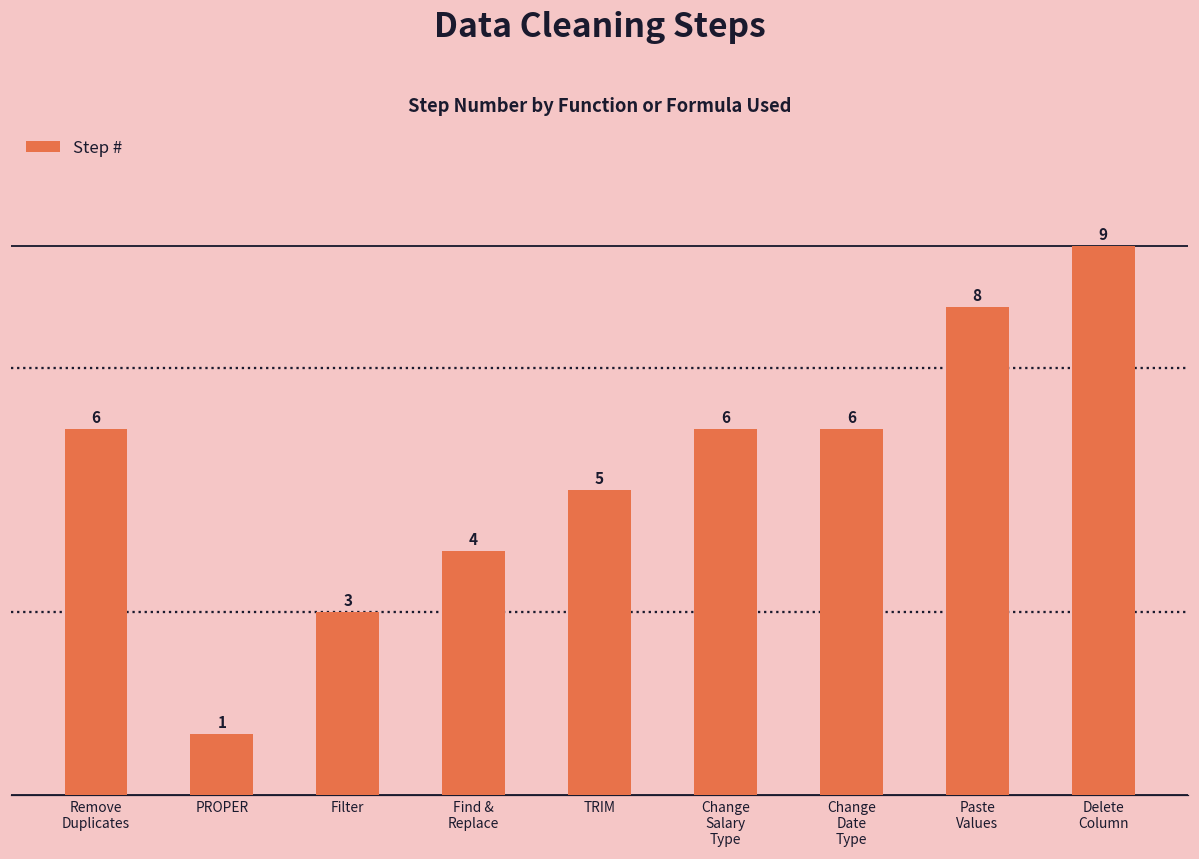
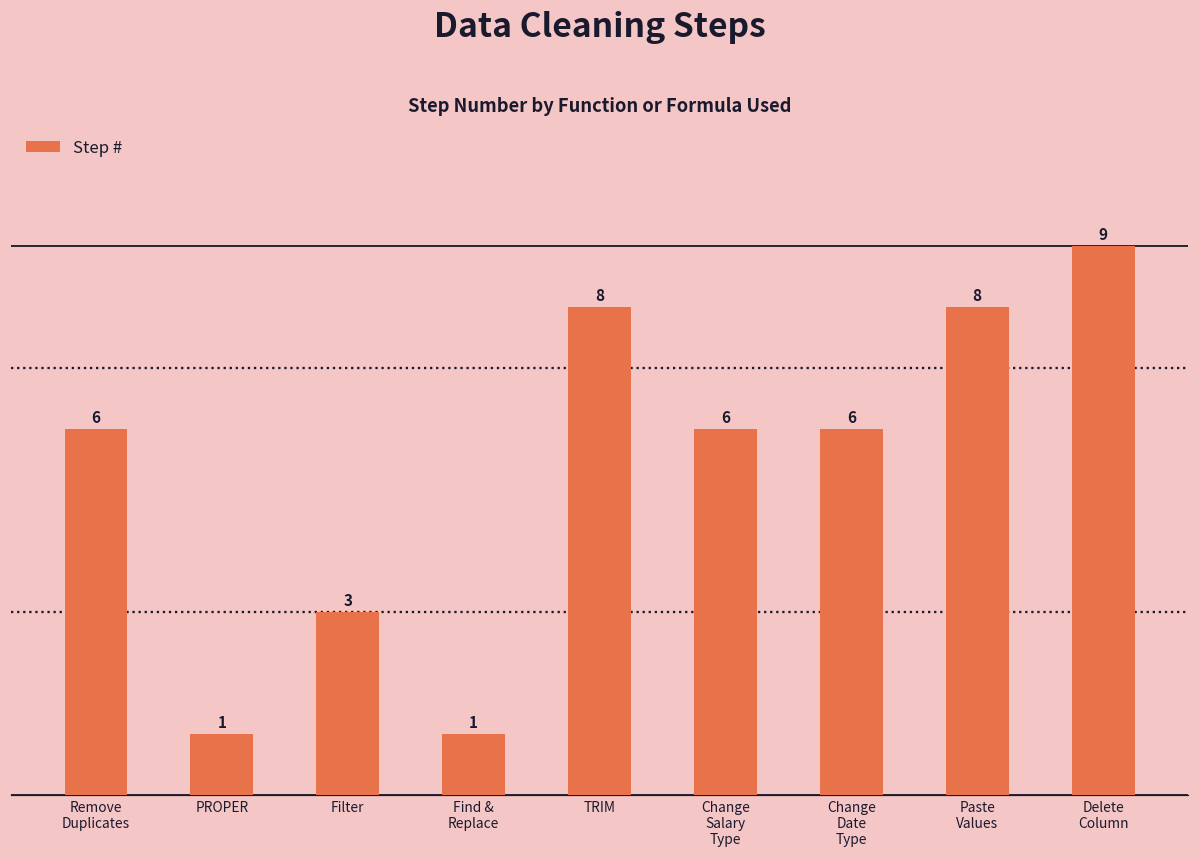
Find & Replace: 4 -> 1
TRIM: 5 -> 8
